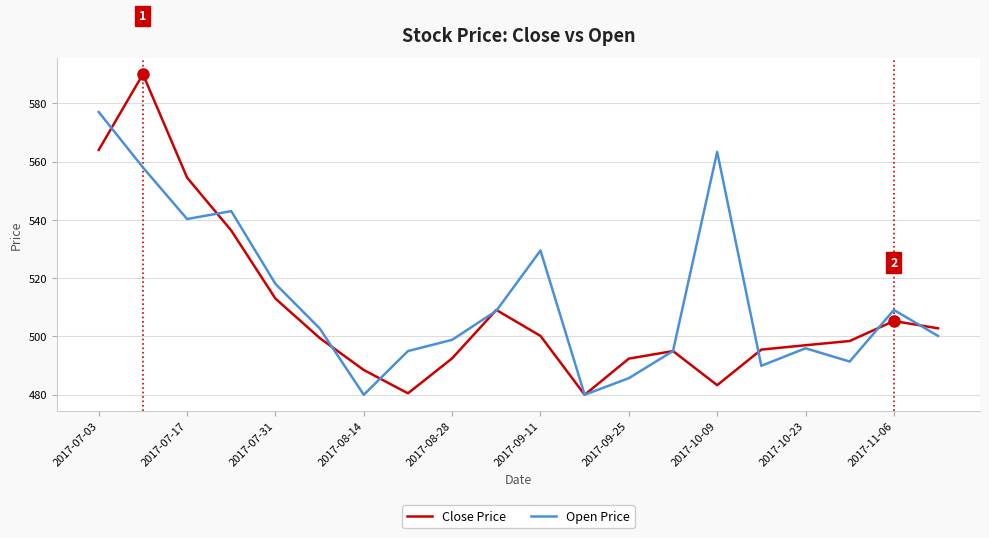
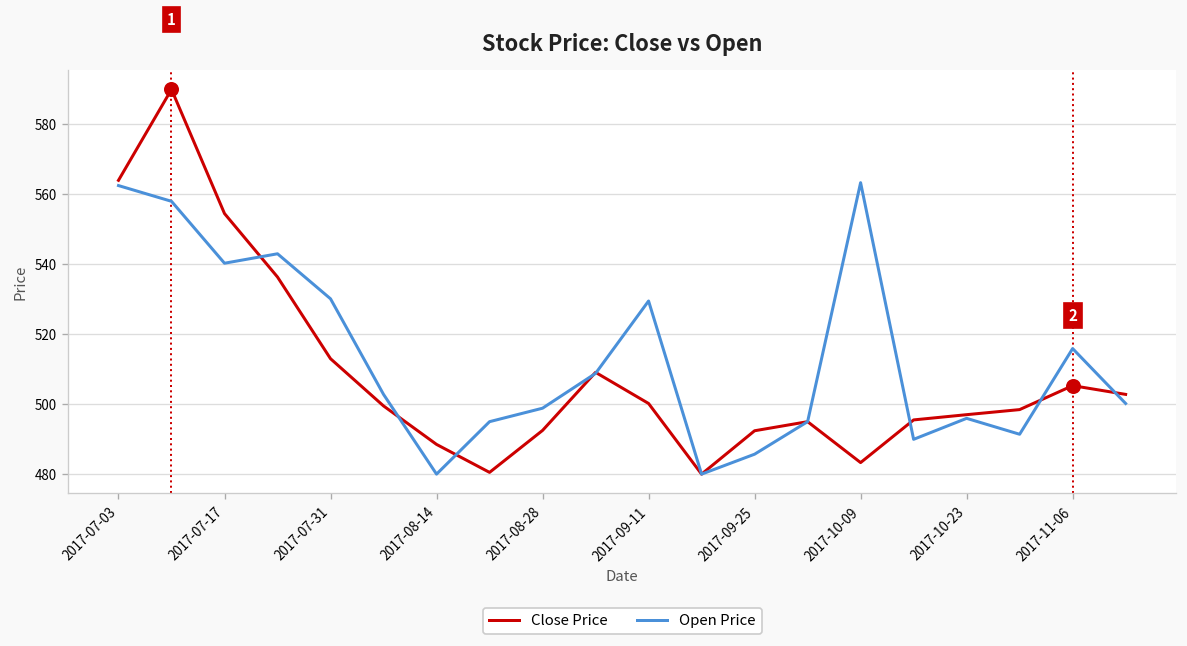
Open Price, 2017-07-03: 577 -> 563
Open Price, 2017-07-31: 518 -> 530
Open Price, 2017-11-06: 509 -> 516
